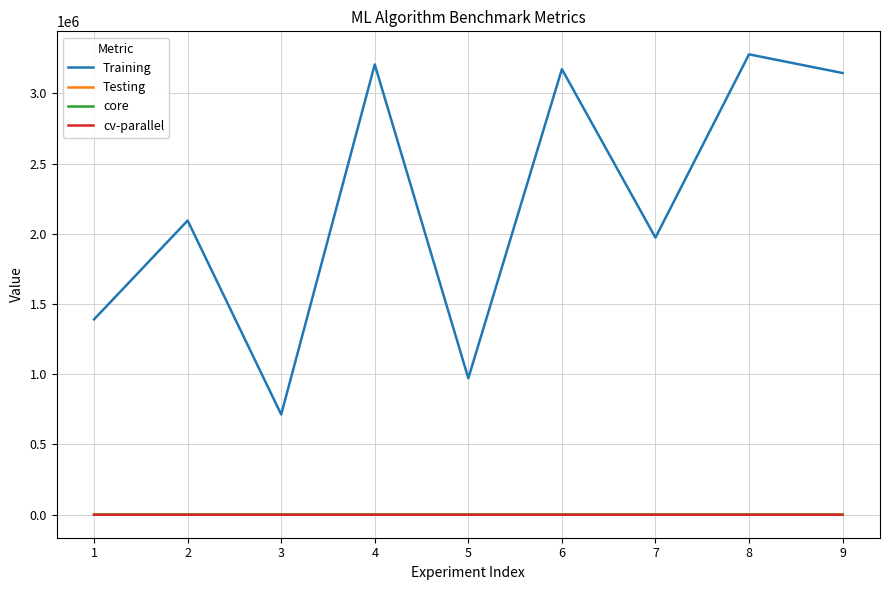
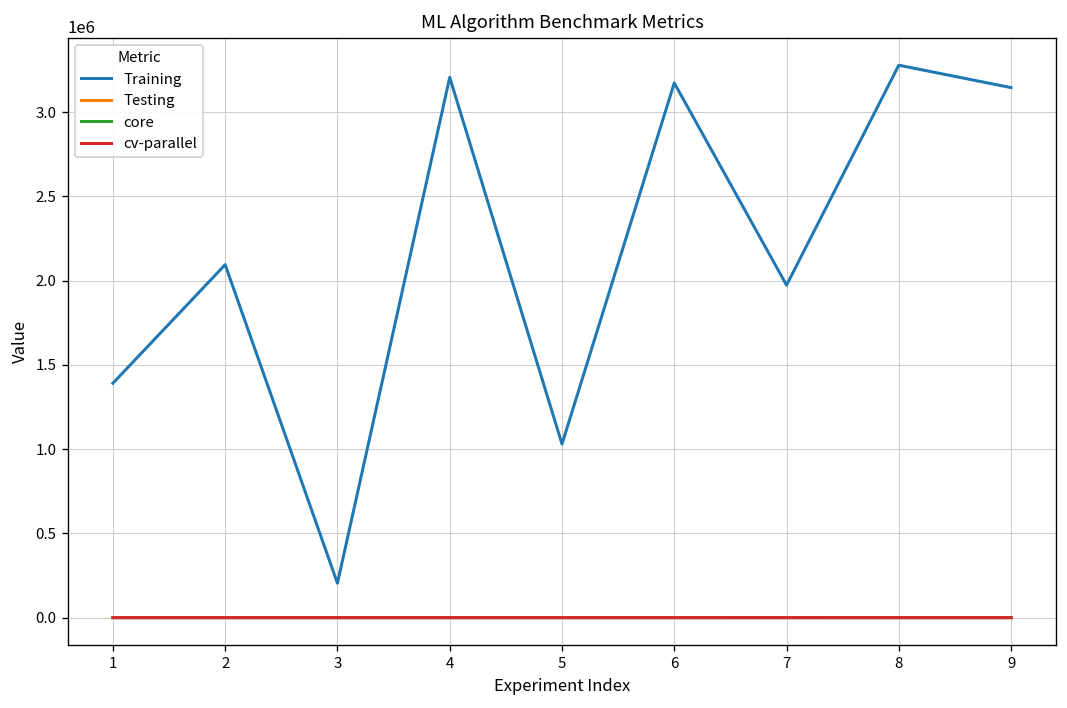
Training, 3: 710000 -> 200000
Training, 5: 970000 -> 1030000
